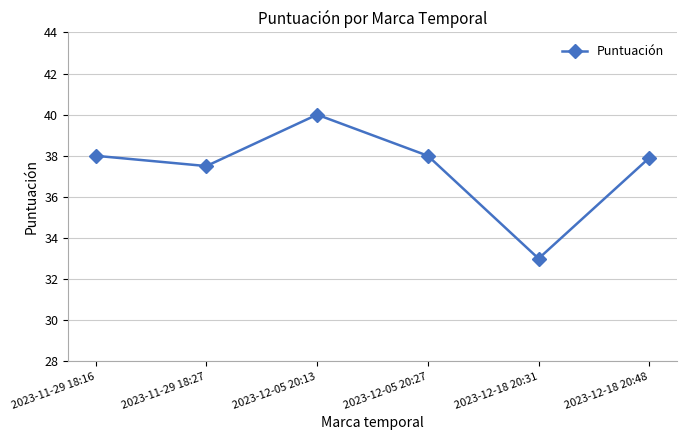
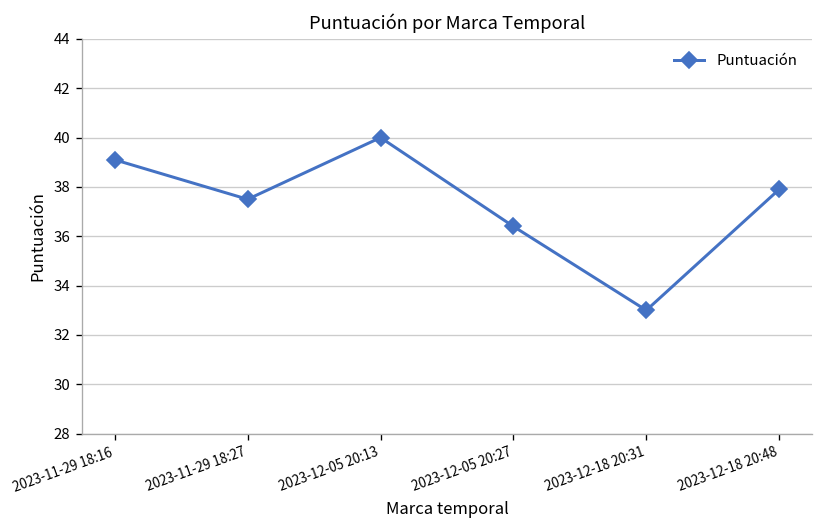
2023-11-29 18:16: 38.0 -> 39.1
2023-12-05 20:27: 38.0 -> 36.4
